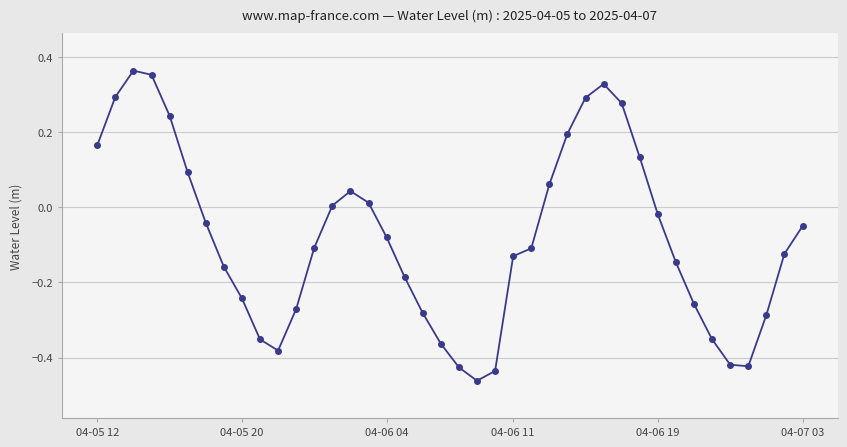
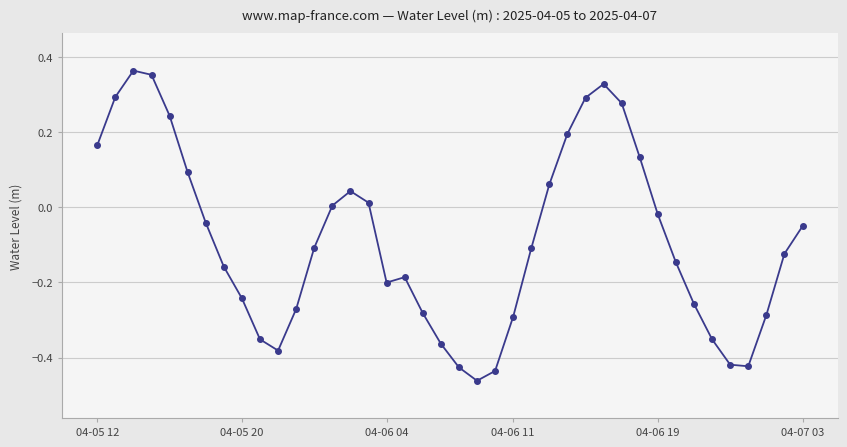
04-06 04: -0.08 -> -0.20
04-06 11: -0.13 -> -0.29
